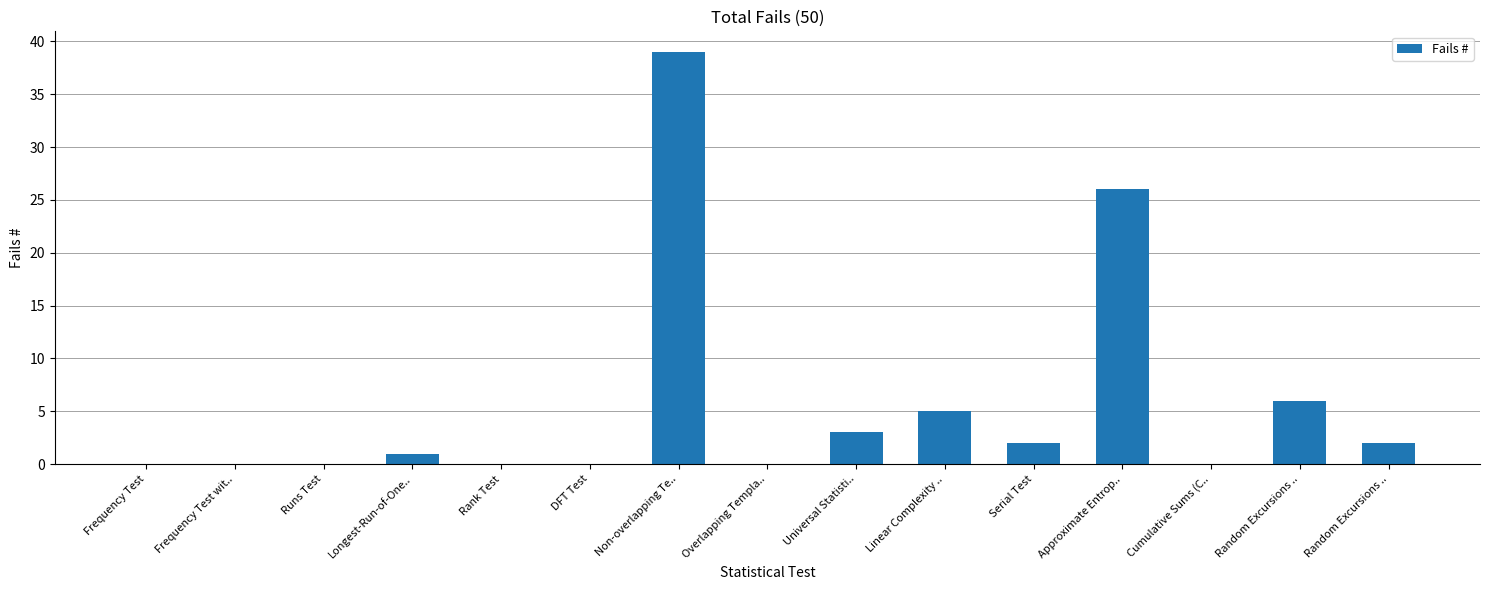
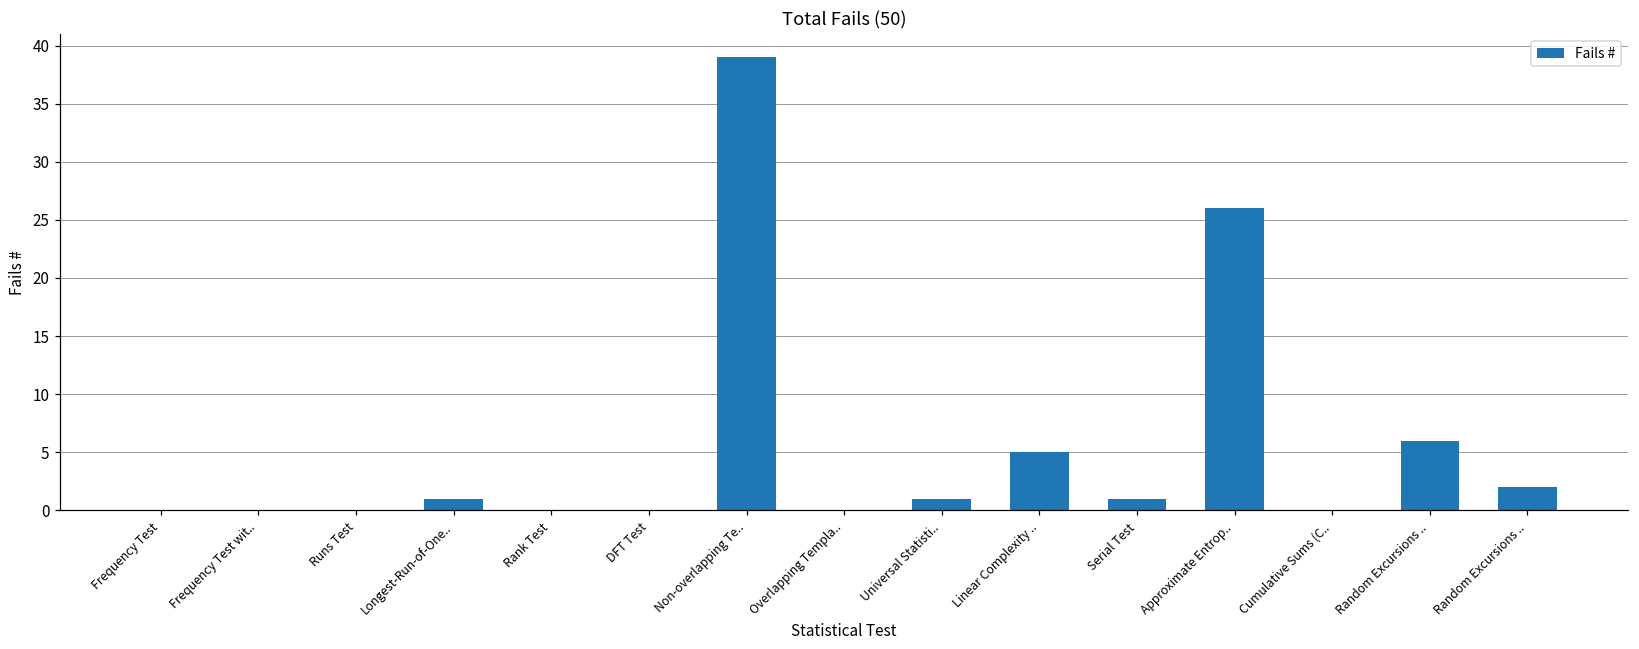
Universal Statisti..: 3 -> 1
Serial Test: 2 -> 1
